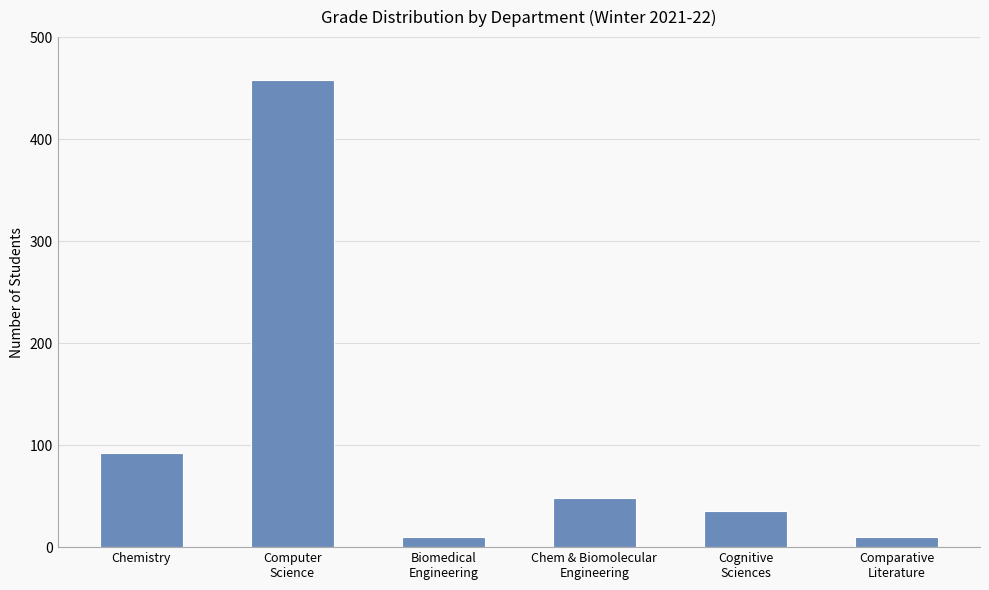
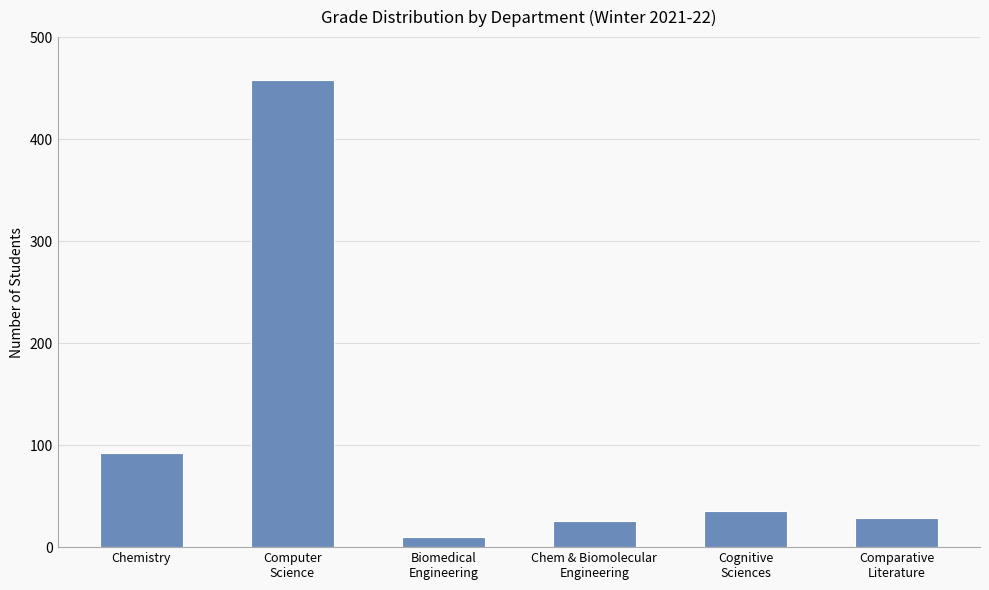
Chem & Biomolecular Engineering: 48 -> 26
Comparative Literature: 10 -> 29
